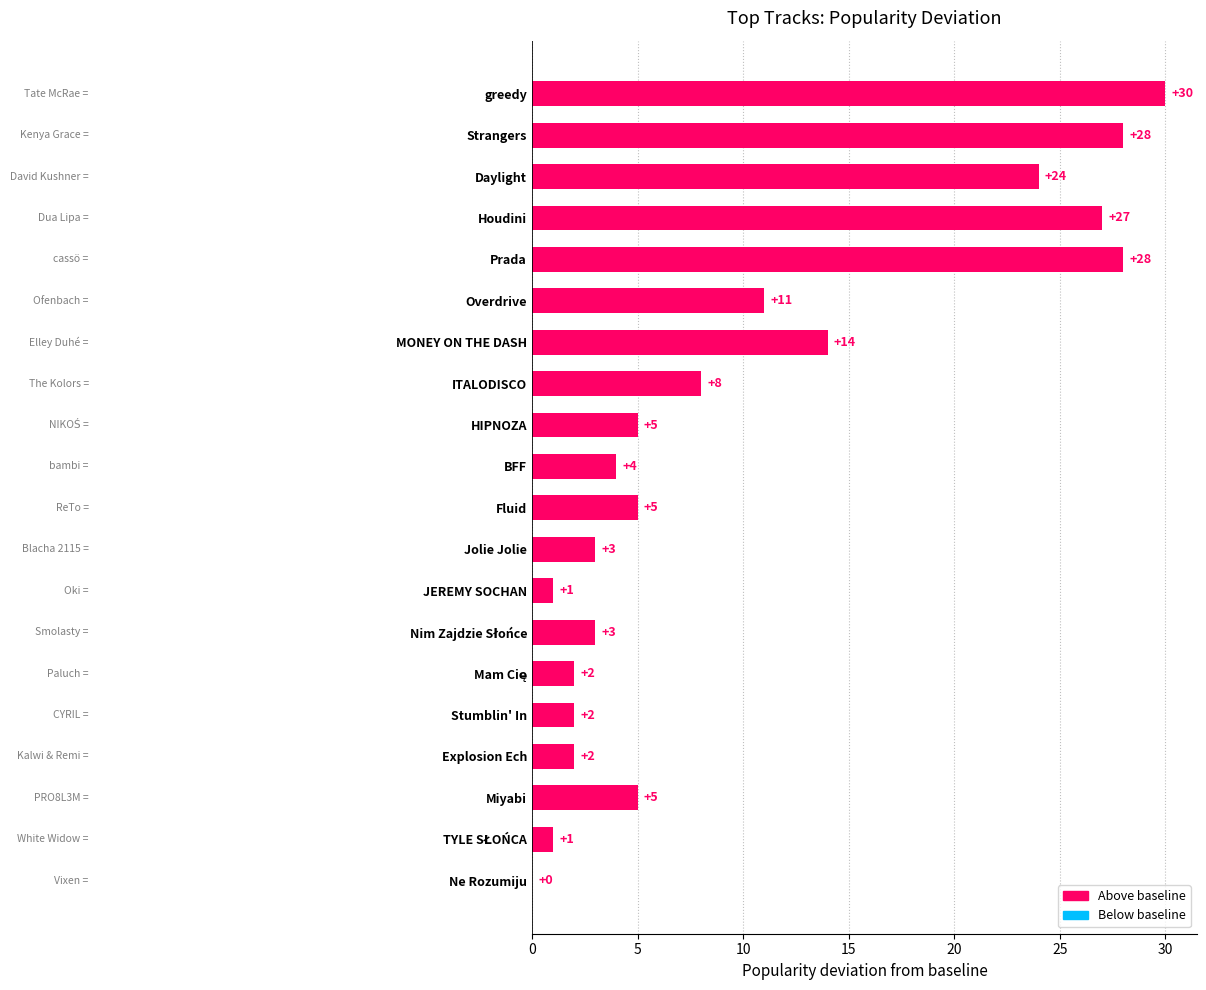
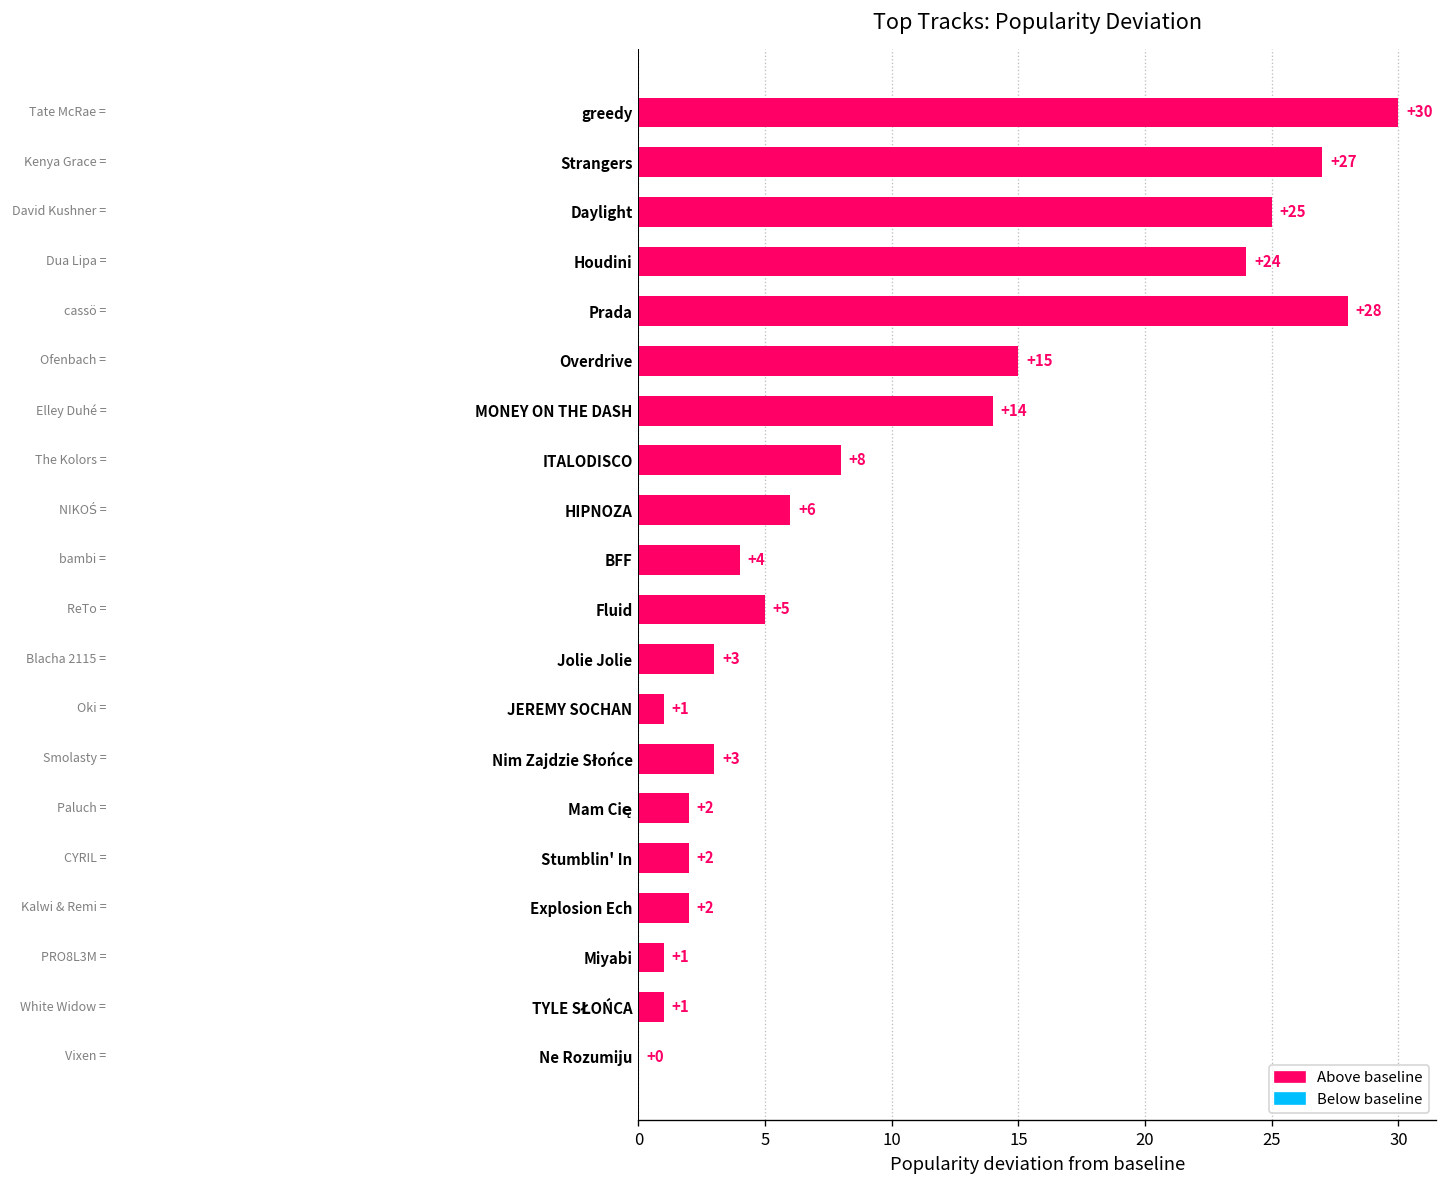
Strangers: +28 -> +27
Daylight: +24 -> +25
Houdini: +27 -> +24
Overdrive: +11 -> +15
HIPNOZA: +5 -> +6
Miyabi: +5 -> +1
